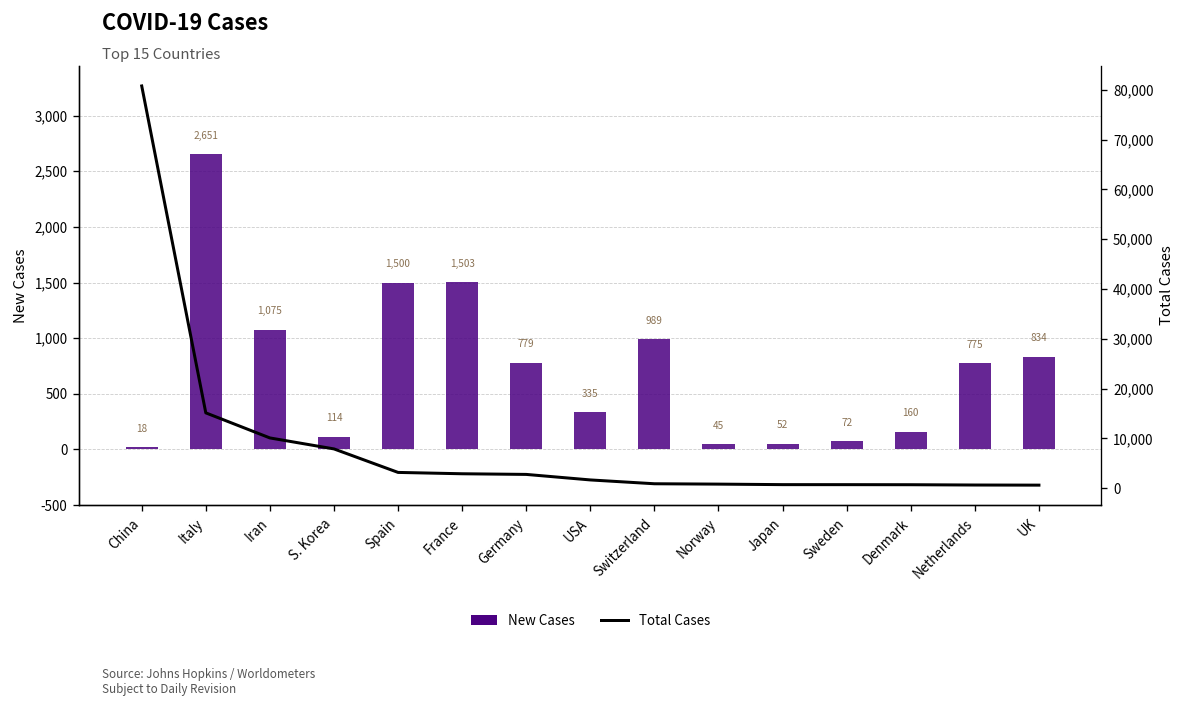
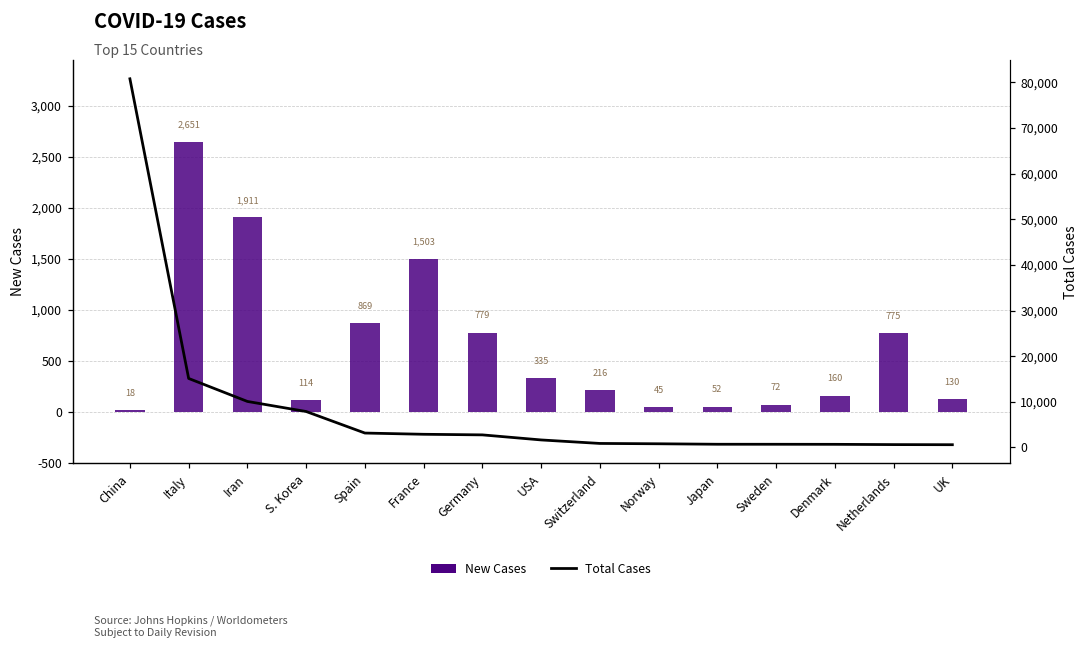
New Cases, Iran: 1,075 -> 1,911
New Cases, Spain: 1,500 -> 869
New Cases, Switzerland: 989 -> 216
New Cases, UK: 834 -> 130
